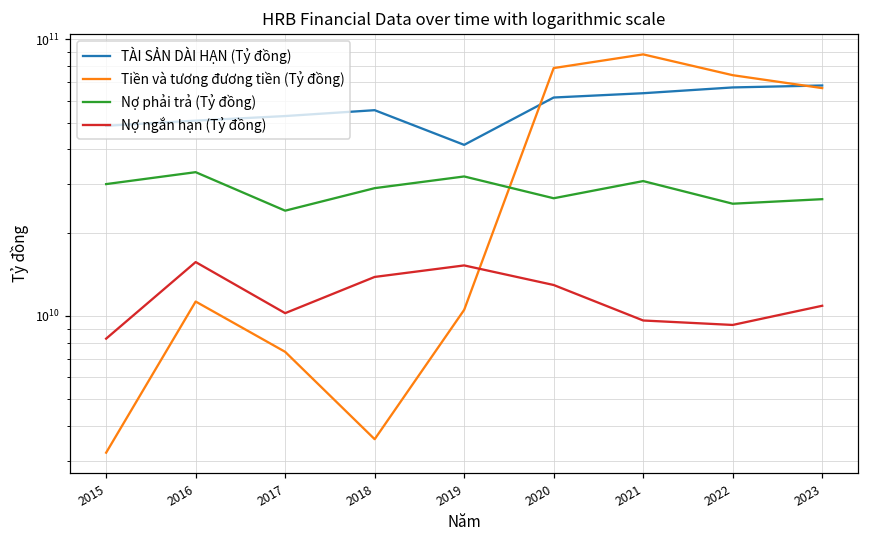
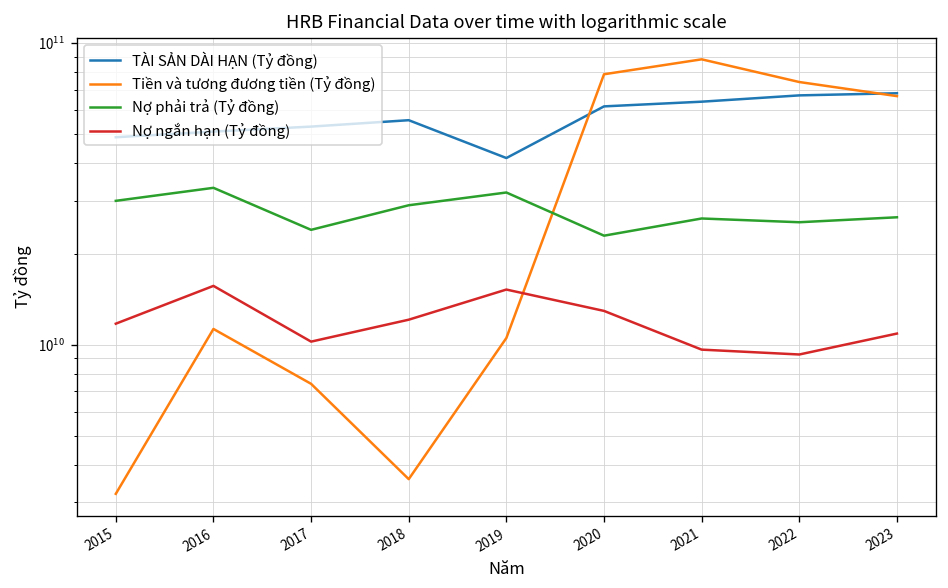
Nợ ngắn hạn (Tỷ đồng), 2015: 8300000000 -> 12000000000
Nợ ngắn hạn (Tỷ đồng), 2018: 14000000000 -> 12000000000
Nợ phải trả (Tỷ đồng), 2020: 27000000000 -> 23000000000
Nợ phải trả (Tỷ đồng), 2021: 31000000000 -> 26000000000
